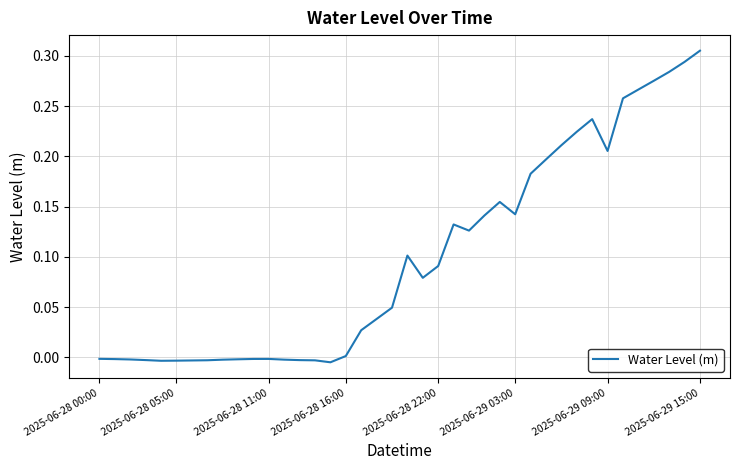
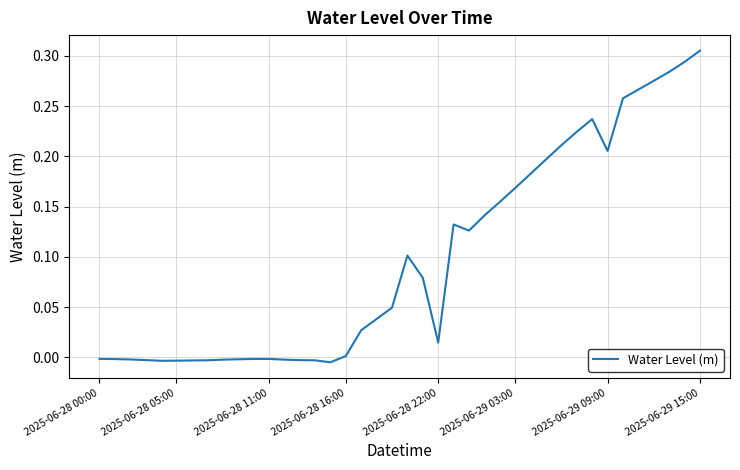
2025-06-28 22:00: 0.091 -> 0.015
2025-06-29 03:00: 0.142 -> 0.168
